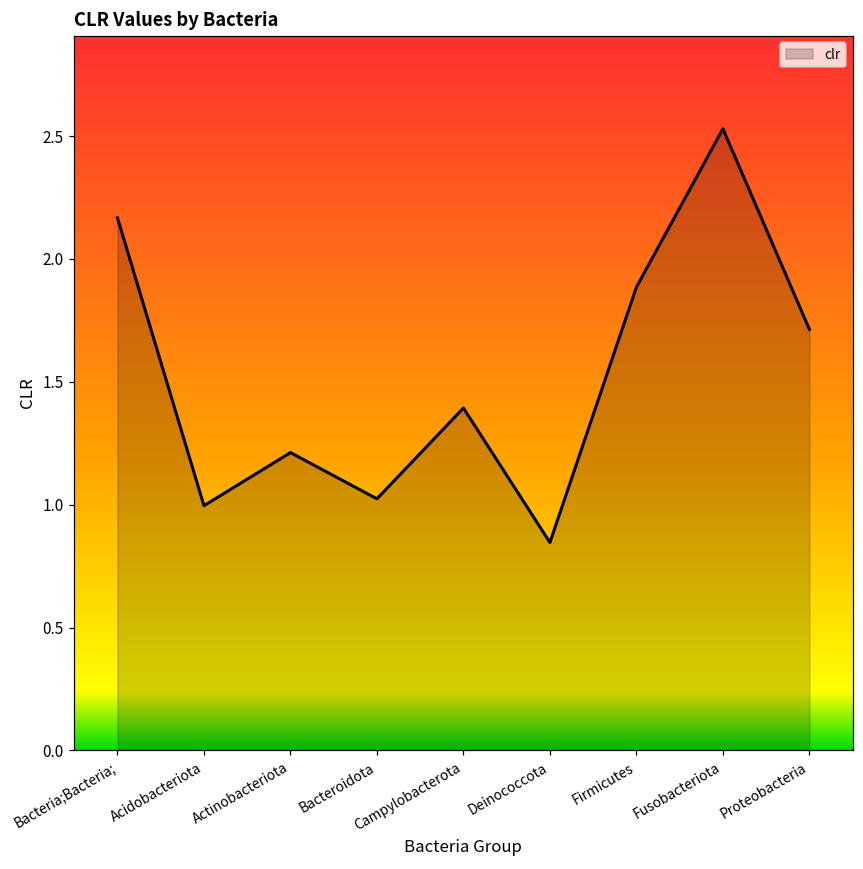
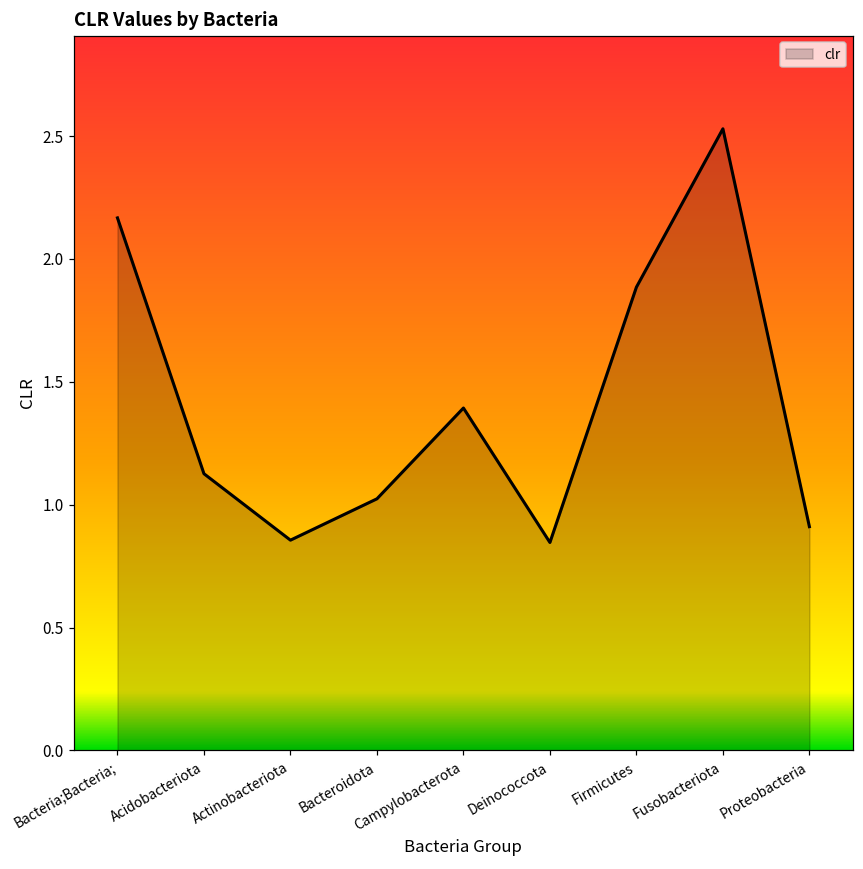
Acidobacteriota: 1.00 -> 1.13
Actinobacteriota: 1.21 -> 0.86
Proteobacteria: 1.71 -> 0.91
